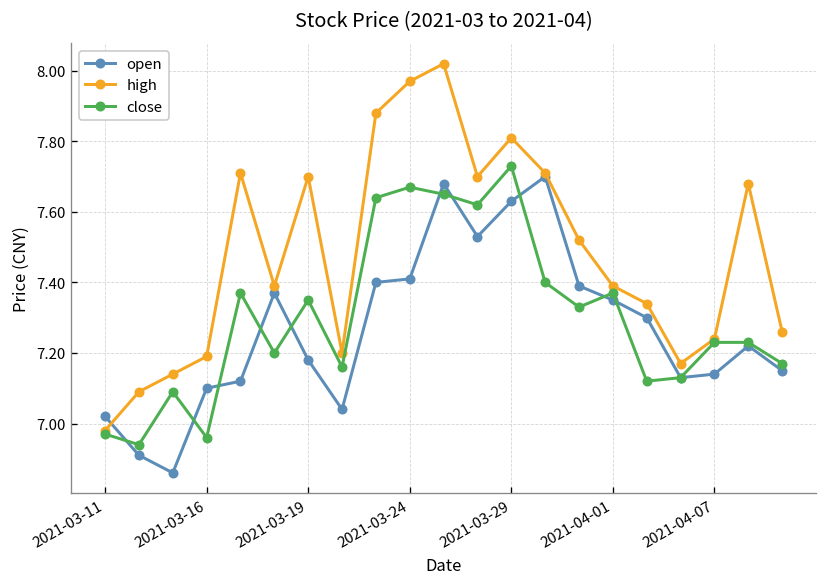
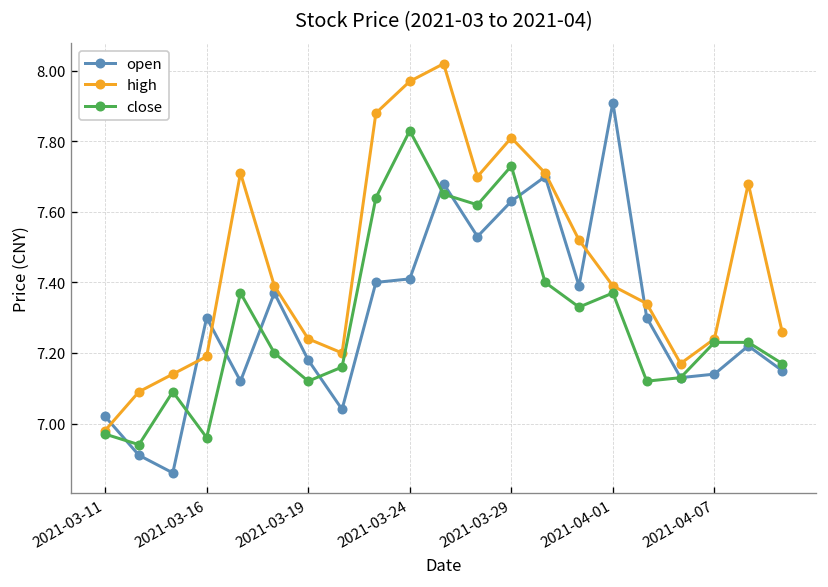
open, 2021-03-16: 7.1 -> 7.3
high, 2021-03-19: 7.70 -> 7.24
close, 2021-03-19: 7.35 -> 7.12
close, 2021-03-24: 7.67 -> 7.83
open, 2021-04-01: 7.35 -> 7.91
